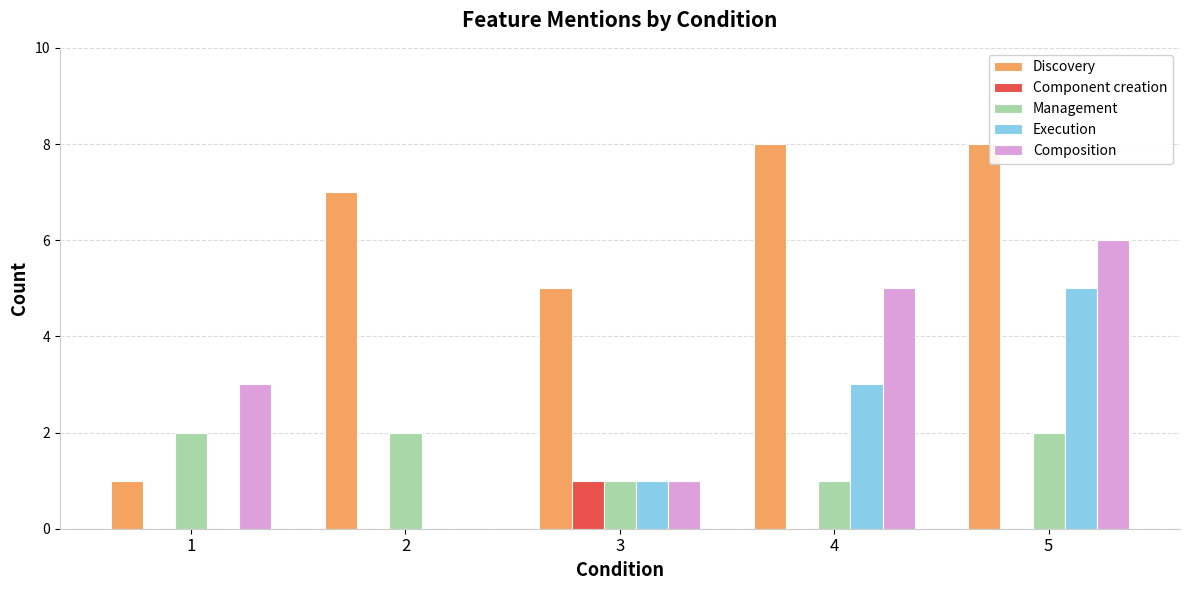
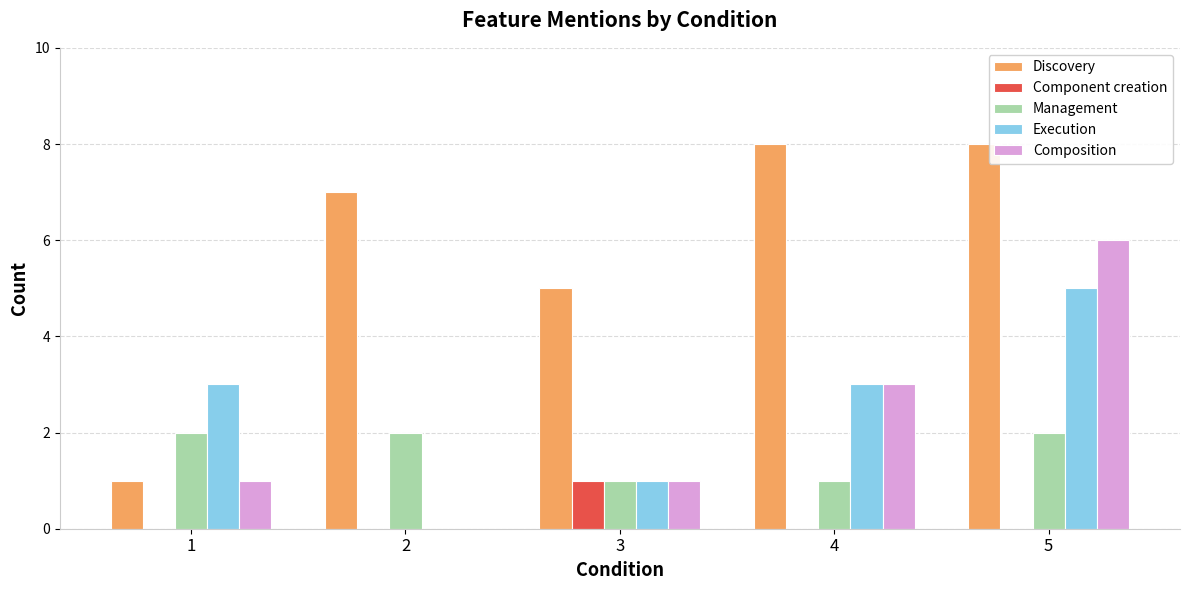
Execution, 1: 0 -> 3
Composition, 1: 3 -> 1
Composition, 4: 5 -> 3
